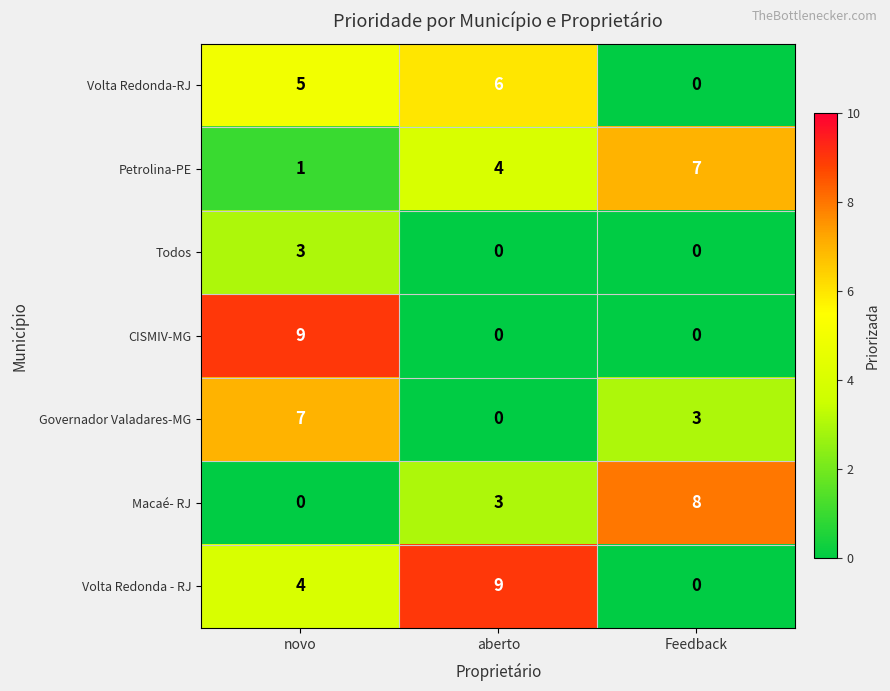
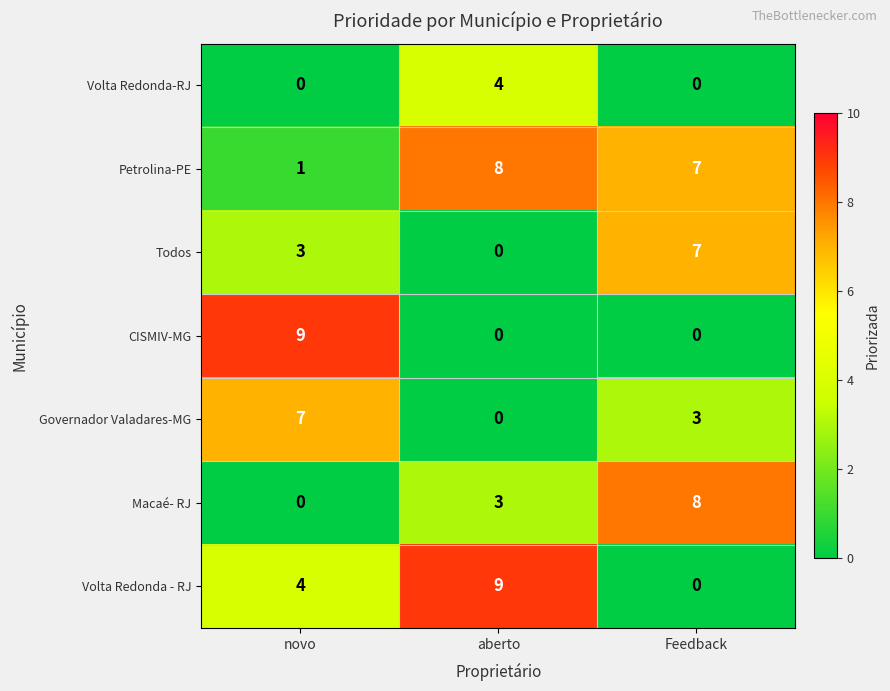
Volta Redonda-RJ, novo: 5 -> 0
Volta Redonda-RJ, aberto: 6 -> 4
Petrolina-PE, aberto: 4 -> 8
Todos, Feedback: 0 -> 7
